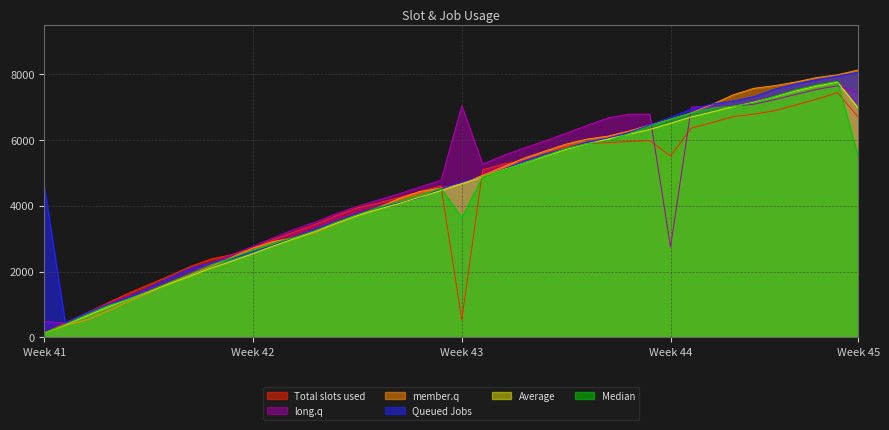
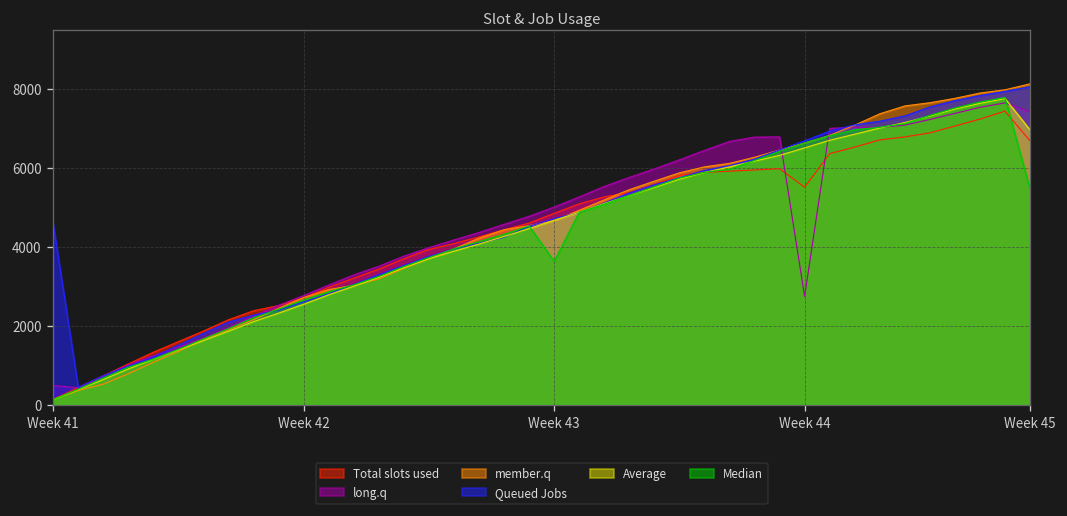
Total slots used, Week 43: 500 -> 4900
long.q, Week 43: 7000 -> 5000
